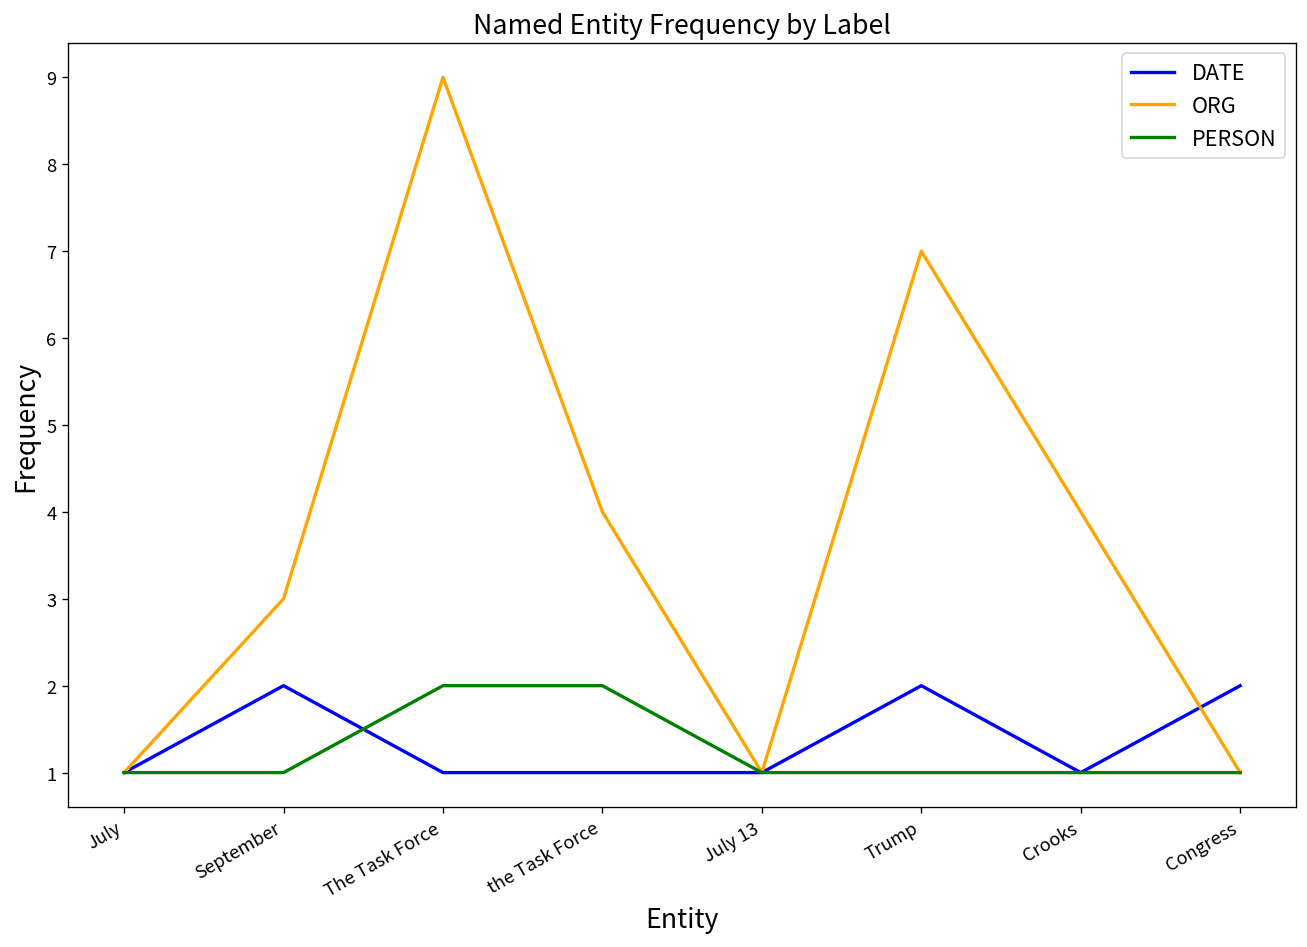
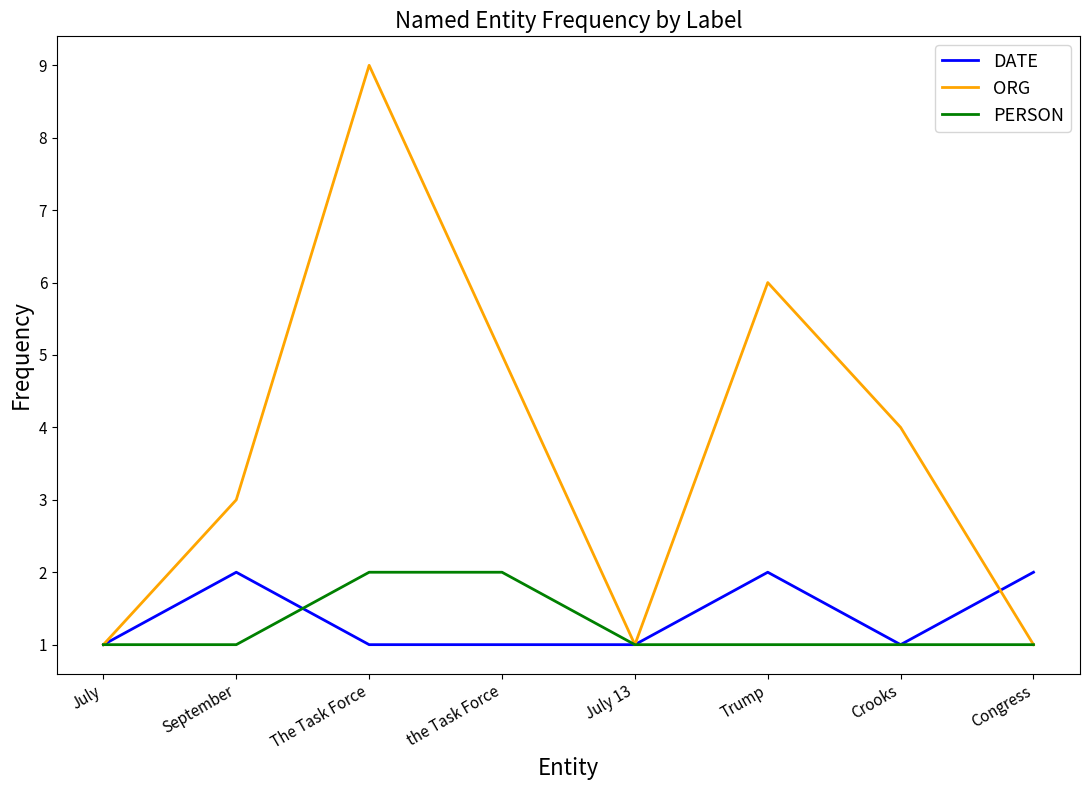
ORG, the Task Force: 4 -> 5
ORG, Trump: 7 -> 6
